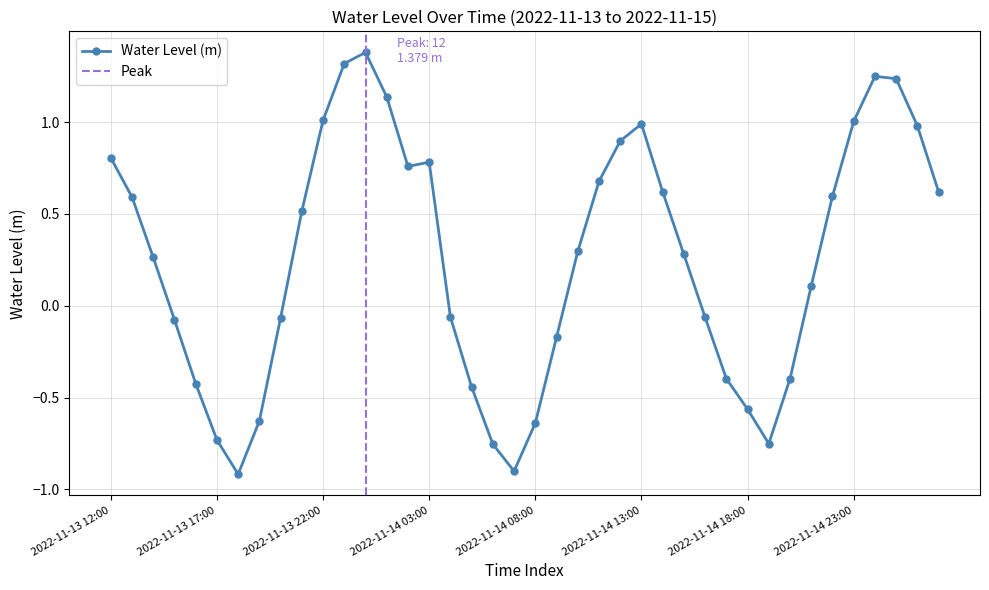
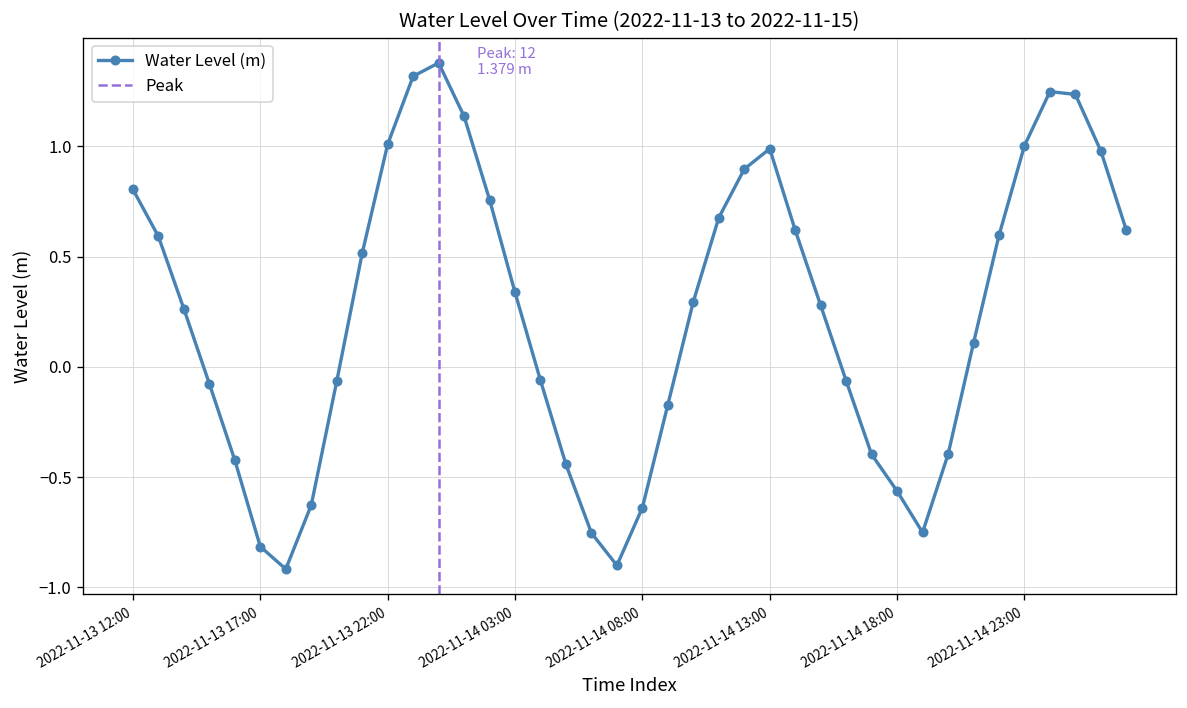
2022-11-13 17:00: -0.73 -> -0.82
2022-11-14 03:00: 0.78 -> 0.34
